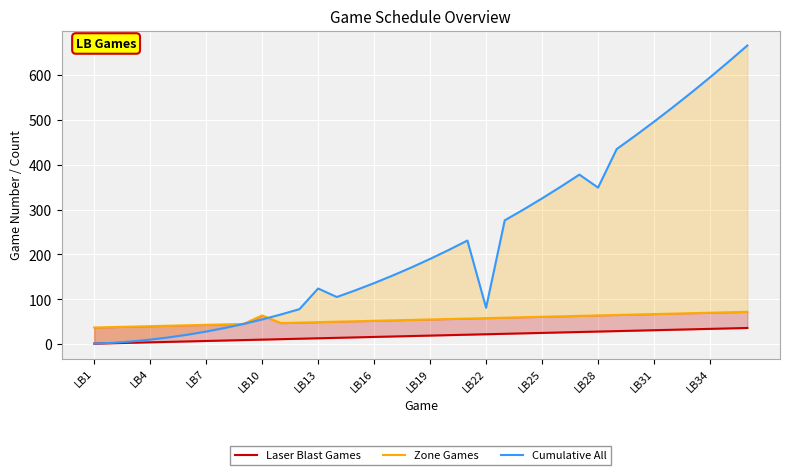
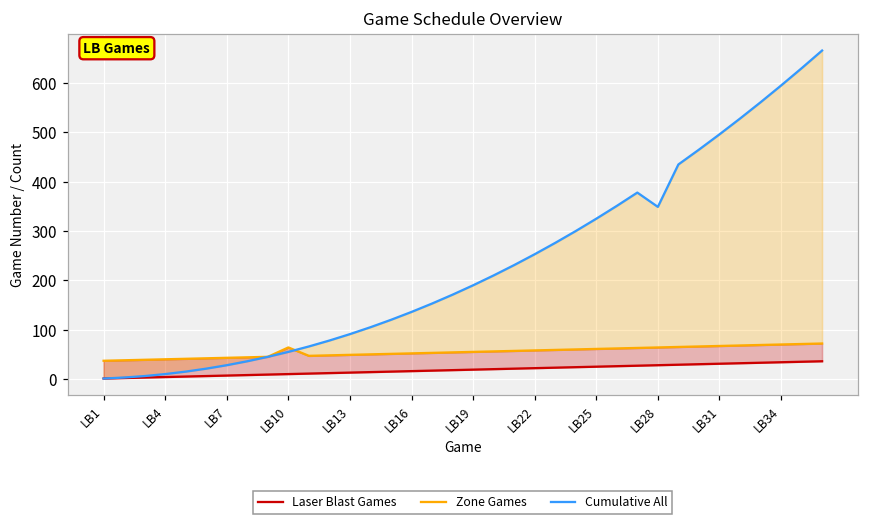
Cumulative All, LB13: 120 -> 90
Cumulative All, LB22: 80 -> 250
